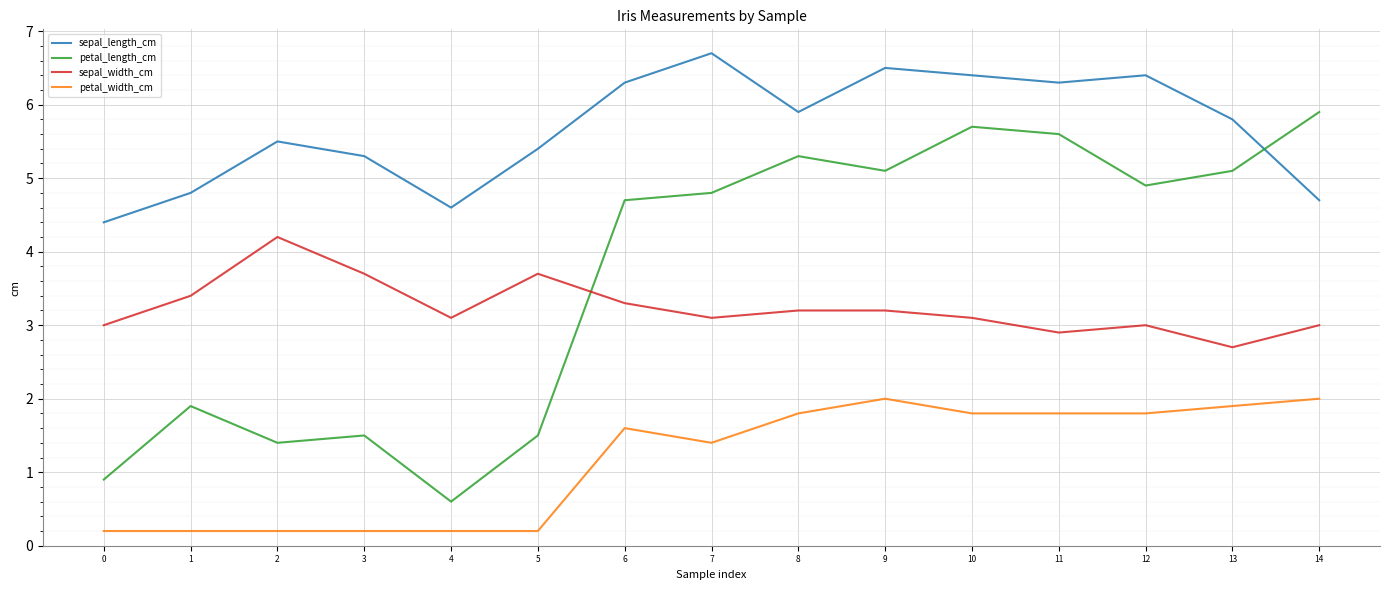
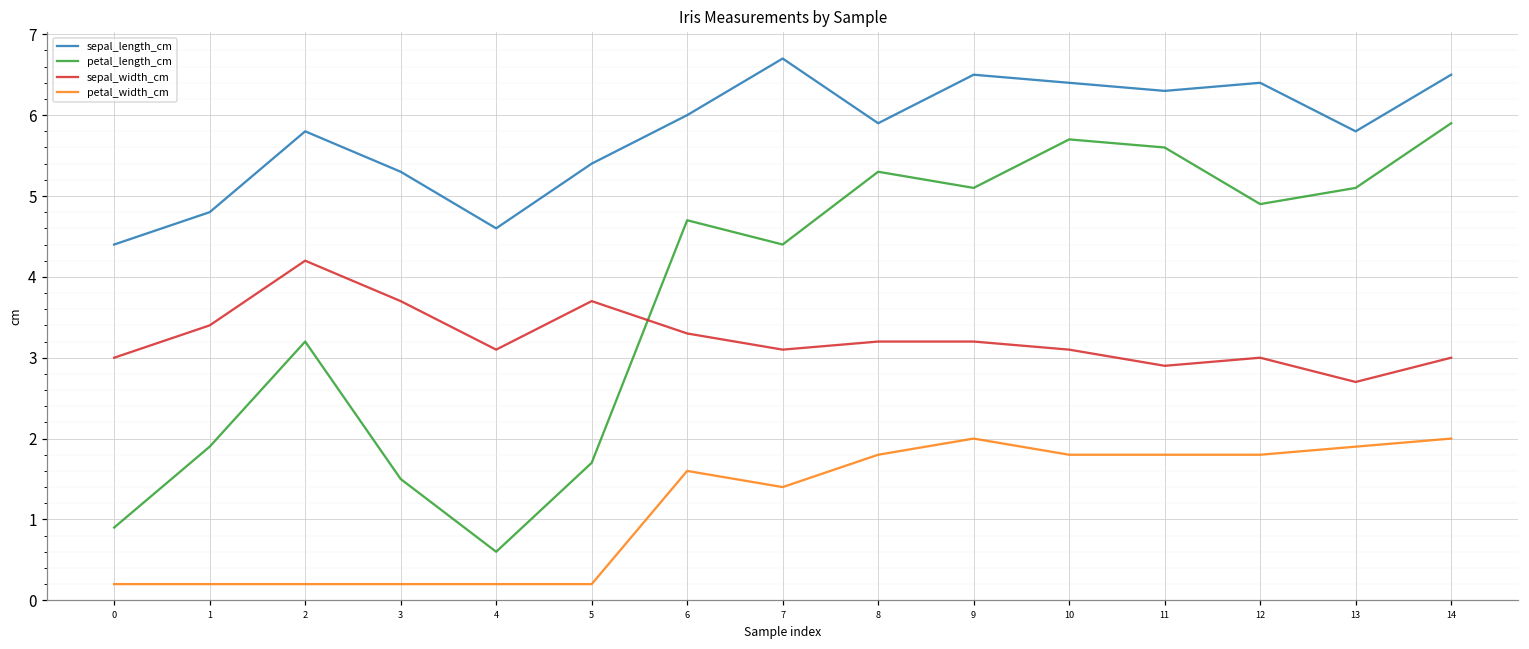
sepal_length_cm, 2: 5.5 -> 5.8
petal_length_cm, 2: 1.4 -> 3.2
petal_length_cm, 5: 1.5 -> 1.7
sepal_length_cm, 6: 6.3 -> 6.0
petal_length_cm, 7: 4.8 -> 4.4
sepal_length_cm, 14: 4.7 -> 6.5
